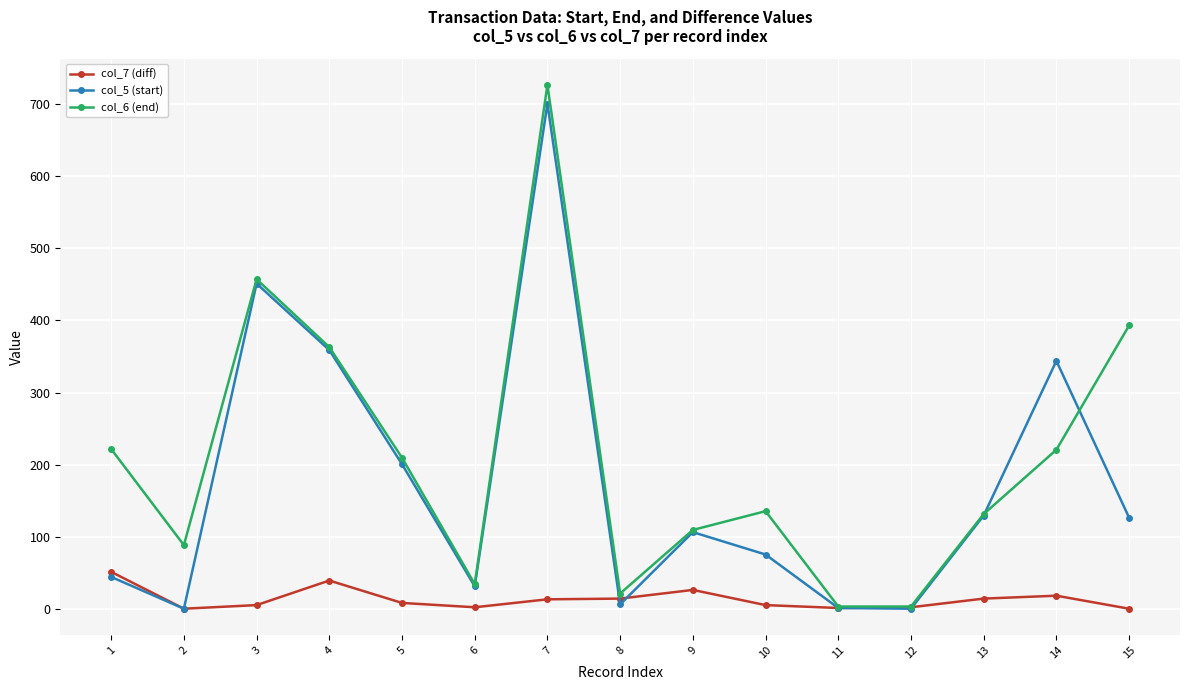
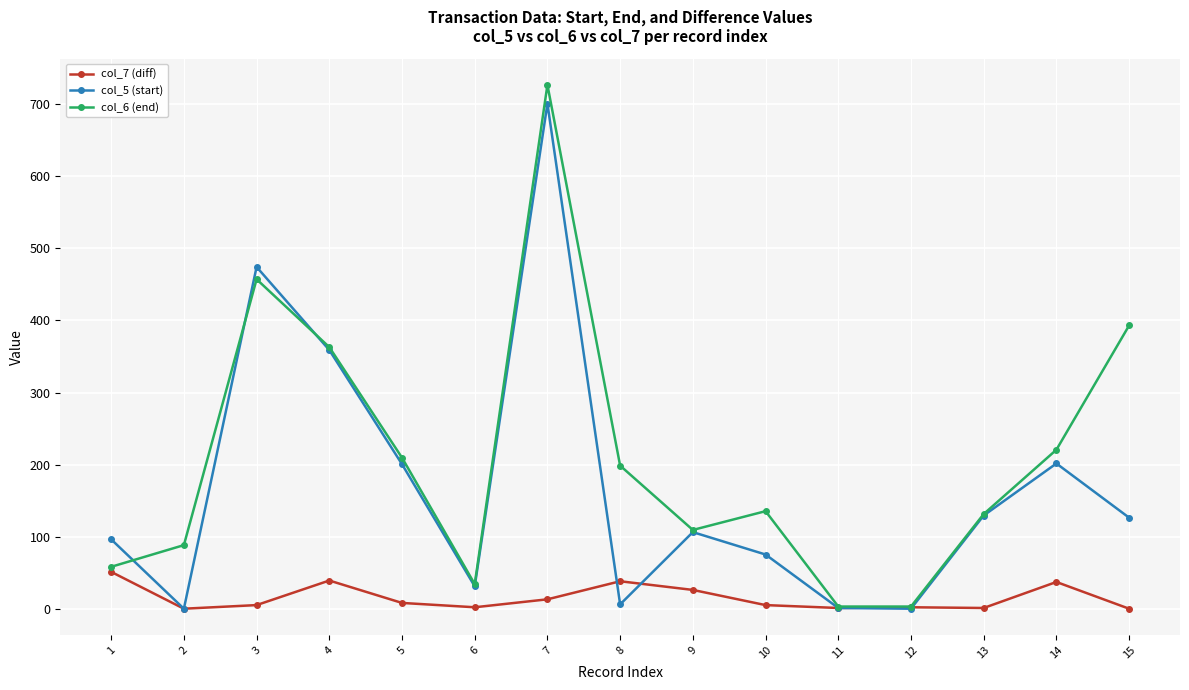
col_5 (start), 1: 50 -> 100
col_6 (end), 1: 220 -> 60
col_5 (start), 3: 450 -> 470
col_7 (diff), 8: 20 -> 40
col_6 (end), 8: 20 -> 200
col_7 (diff), 13: 20 -> 0
col_7 (diff), 14: 20 -> 40
col_5 (start), 14: 340 -> 200
